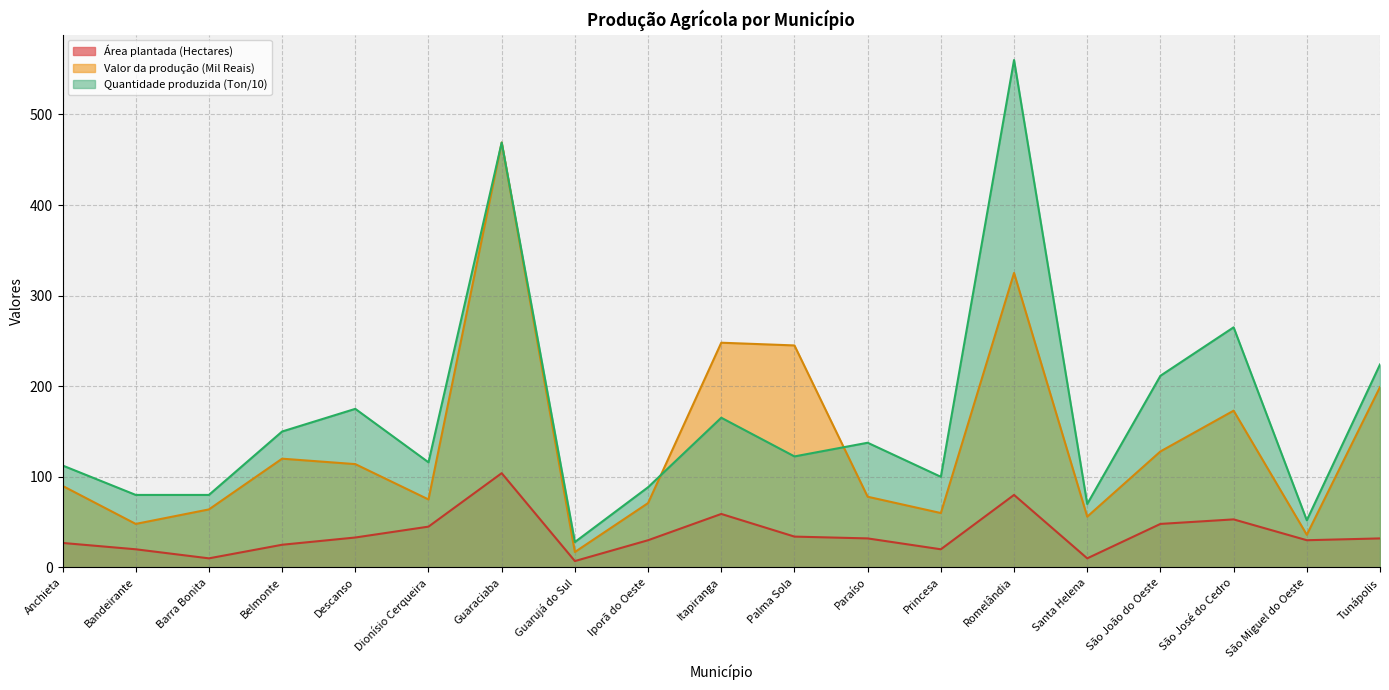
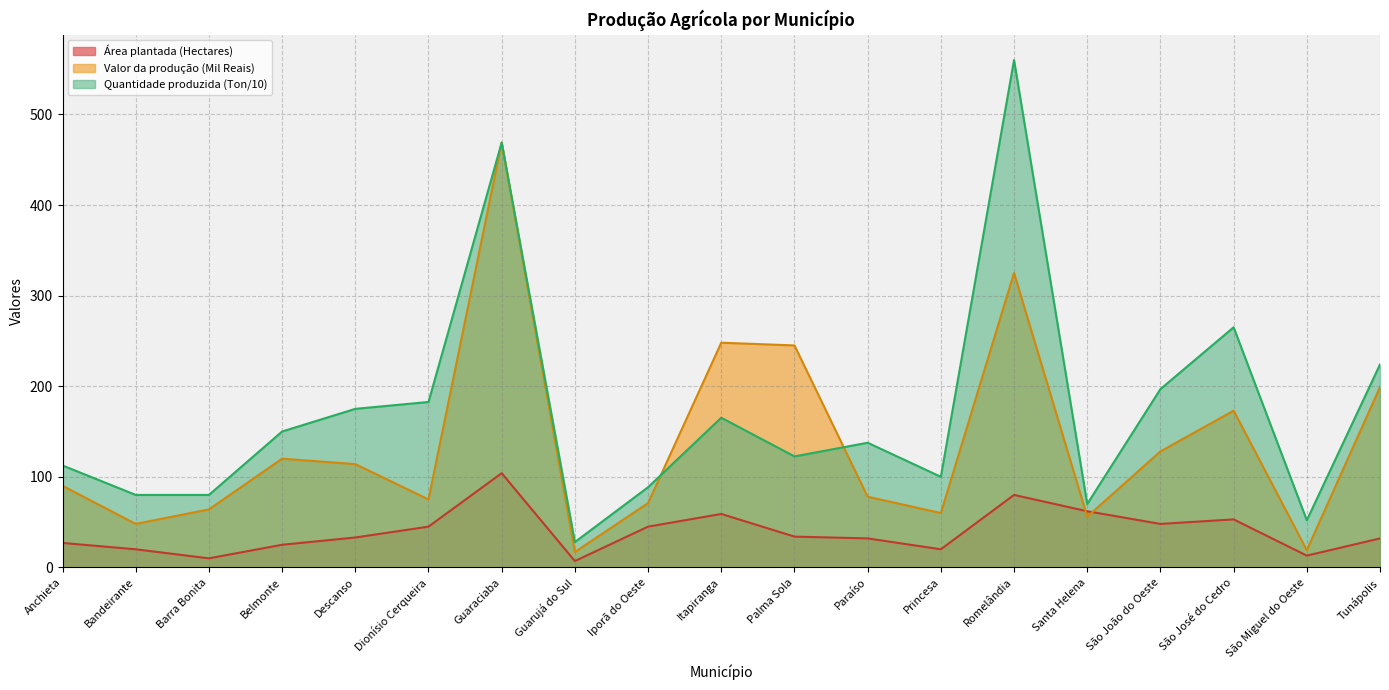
Quantidade produzida (Ton/10), Dionísio Cerqueira: 120 -> 180
Área plantada (Hectares), Iporã do Oeste: 30 -> 50
Área plantada (Hectares), Santa Helena: 10 -> 60
Quantidade produzida (Ton/10), São João do Oeste: 210 -> 200
Área plantada (Hectares), São Miguel do Oeste: 30 -> 10
Valor da produção (Mil Reais), São Miguel do Oeste: 40 -> 20
